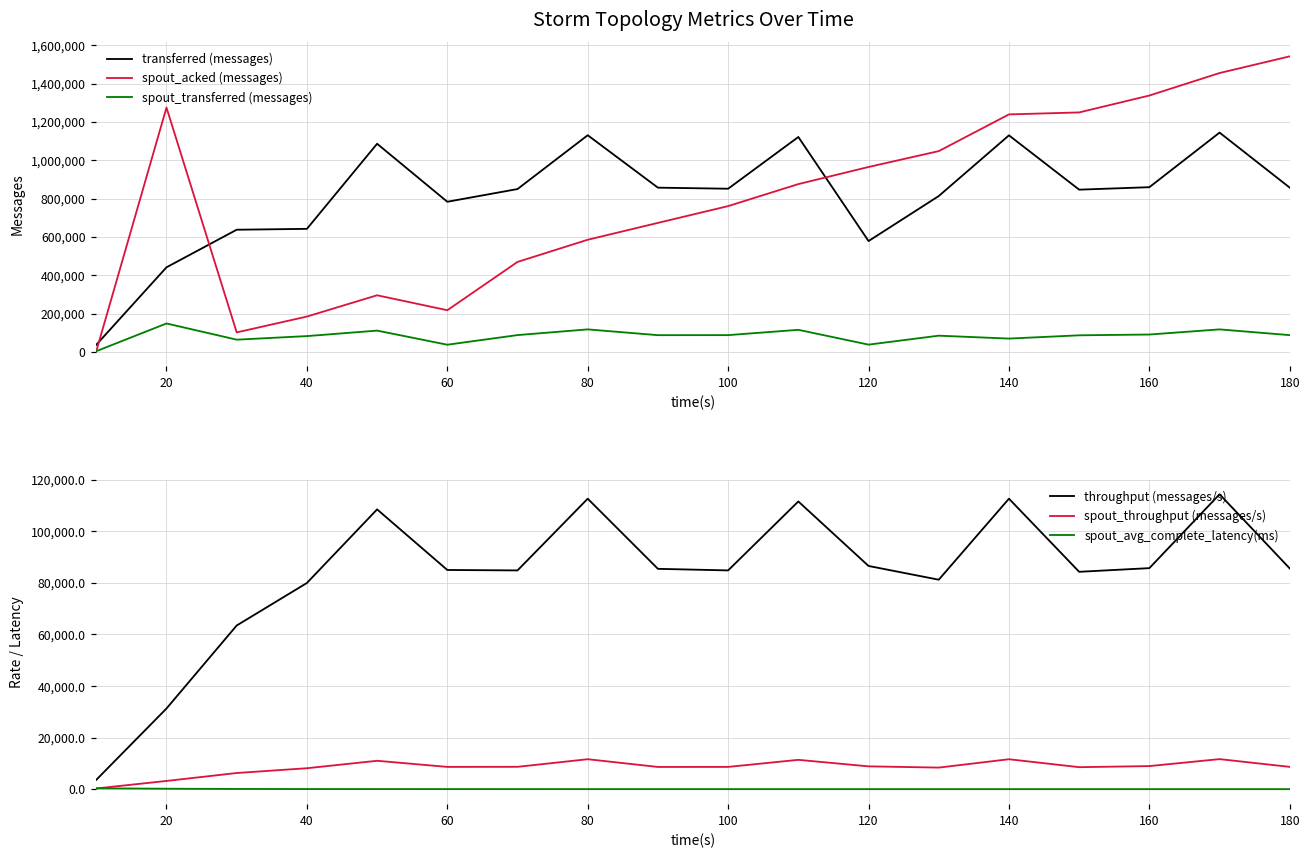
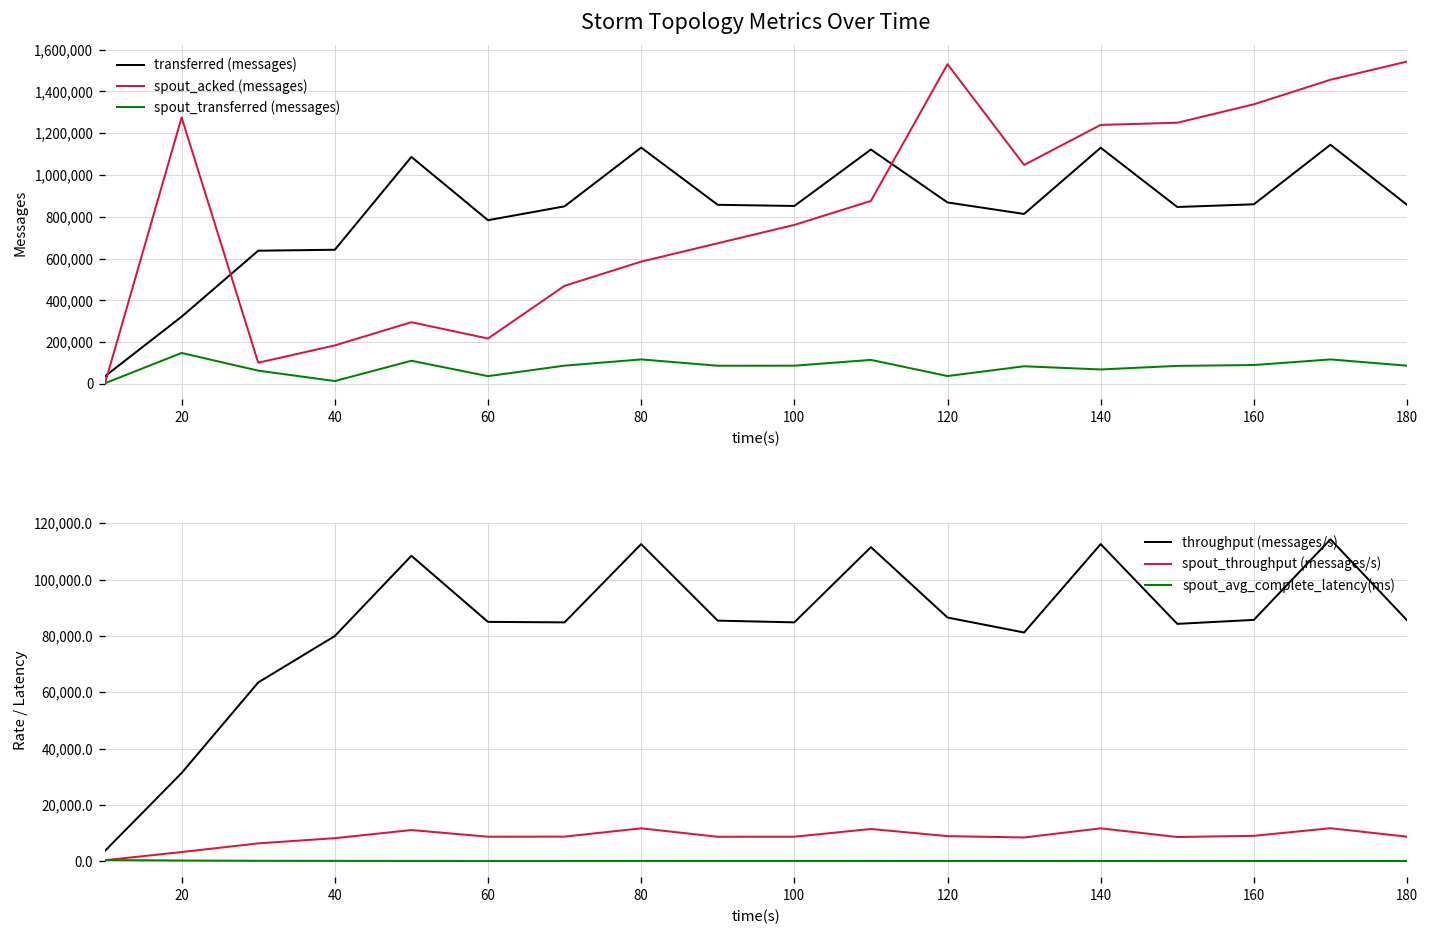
Storm Topology Metrics Over Time, transferred (messages), 20: 440,000 -> 320,000
Storm Topology Metrics Over Time, spout_transferred (messages), 40: 80,000 -> 10,000
Storm Topology Metrics Over Time, transferred (messages), 120: 580,000 -> 870,000
Storm Topology Metrics Over Time, spout_acked (messages), 120: 970,000 -> 1,530,000
